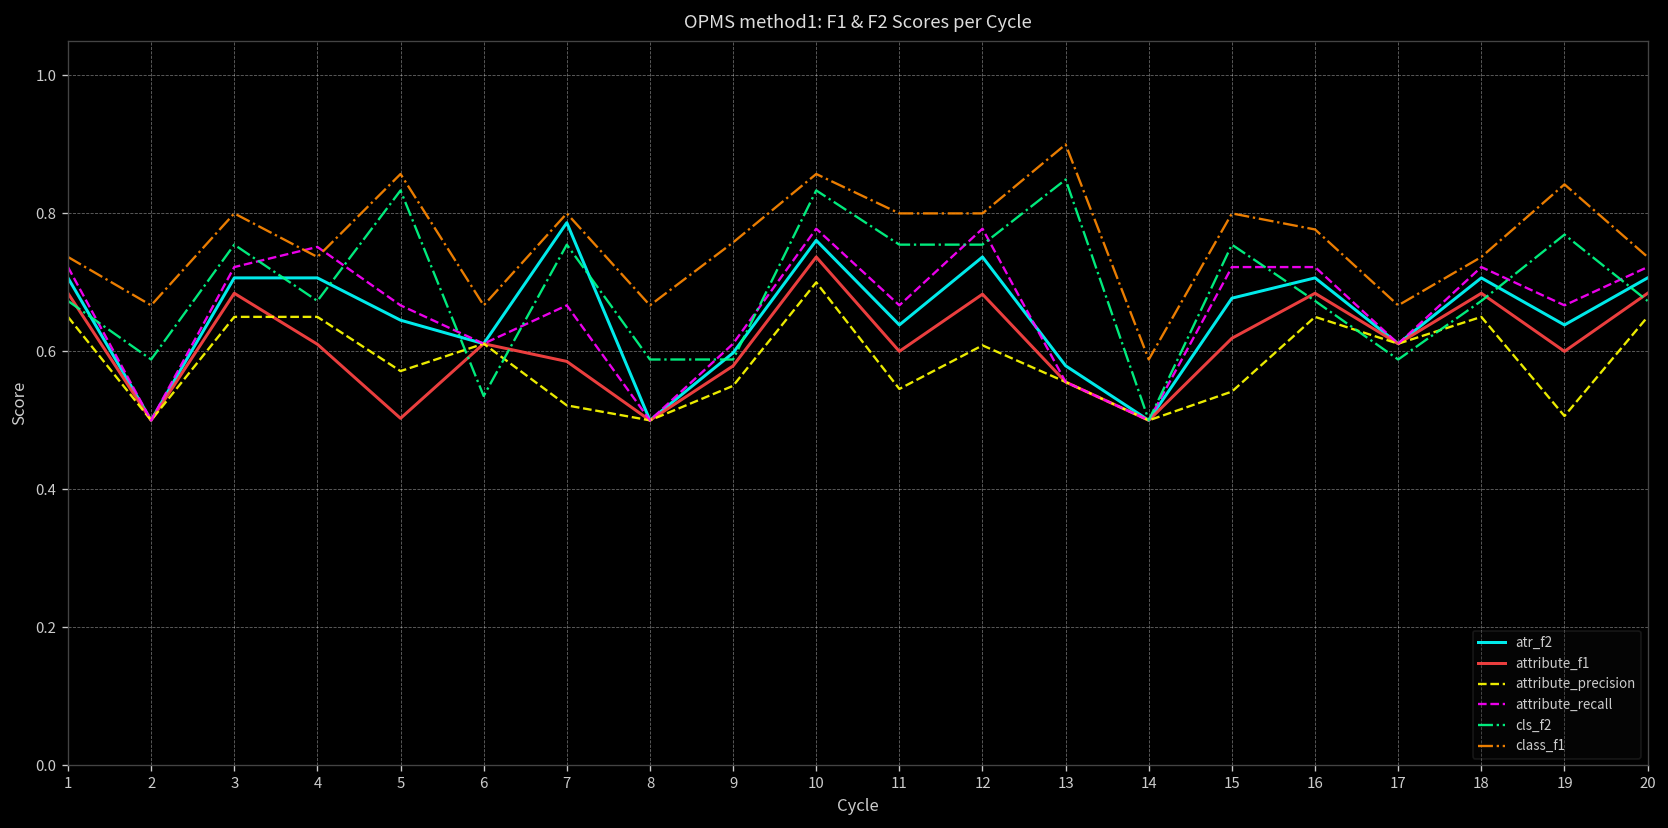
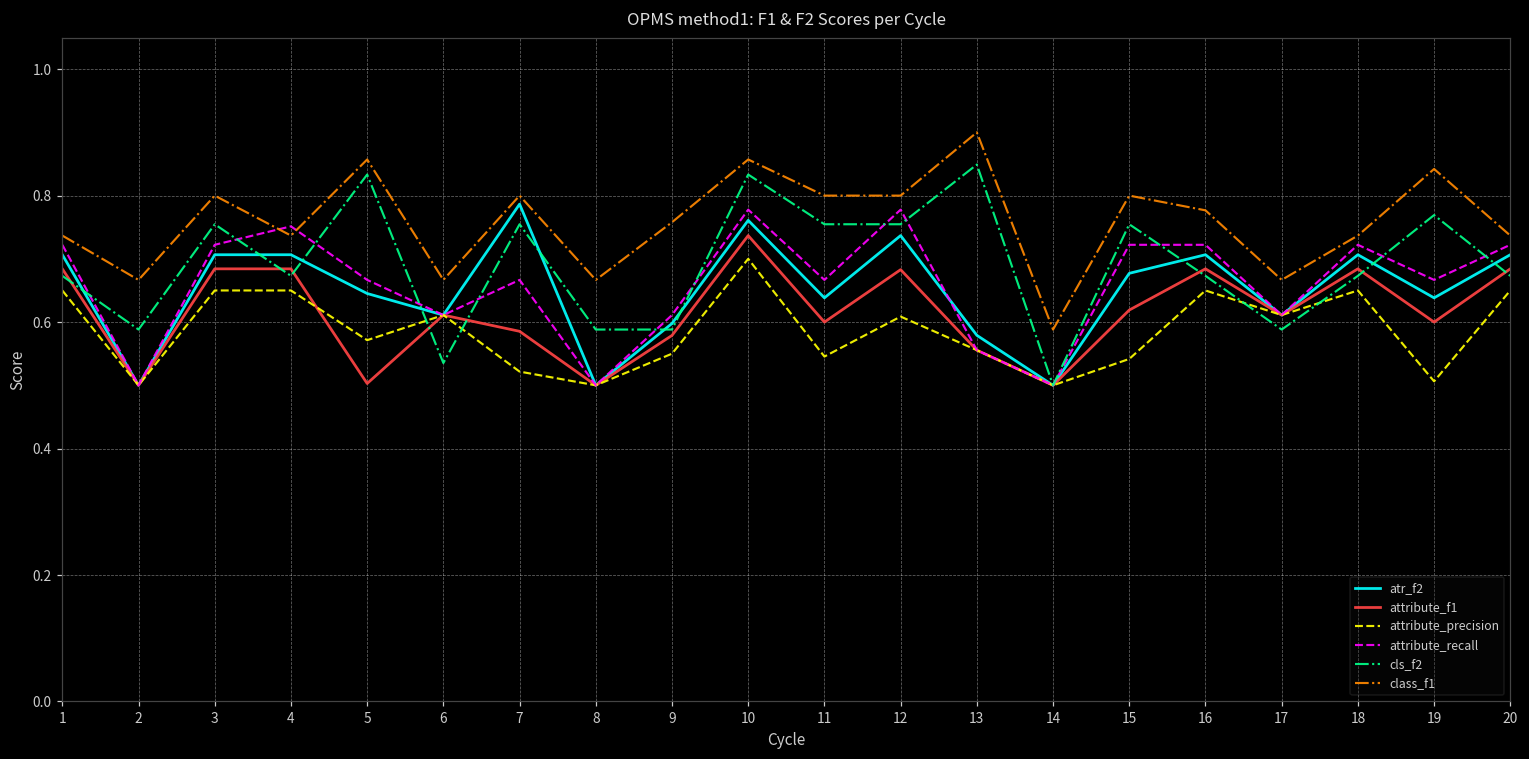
attribute_f1, 4: 0.61 -> 0.68
